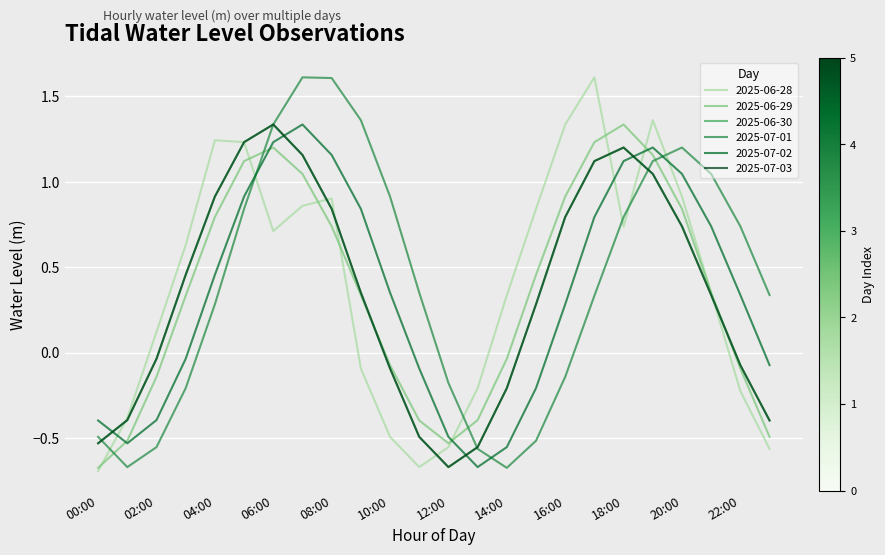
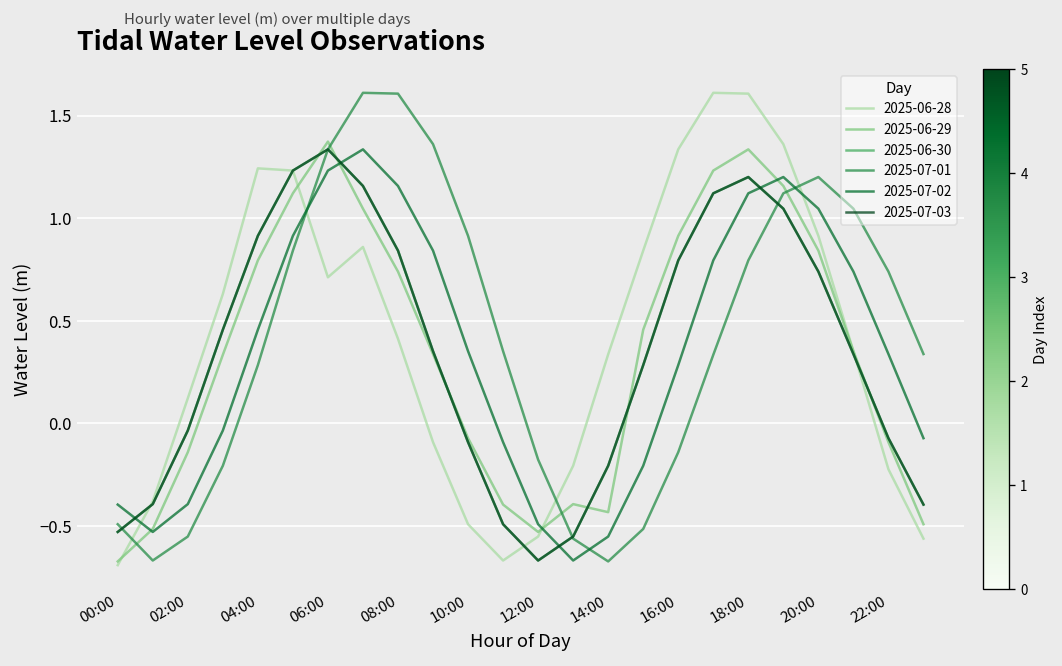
2025-06-29, 06:00: 1.20 -> 1.37
2025-06-28, 08:00: 0.90 -> 0.41
2025-06-29, 14:00: -0.04 -> -0.43
2025-06-28, 18:00: 0.74 -> 1.61
